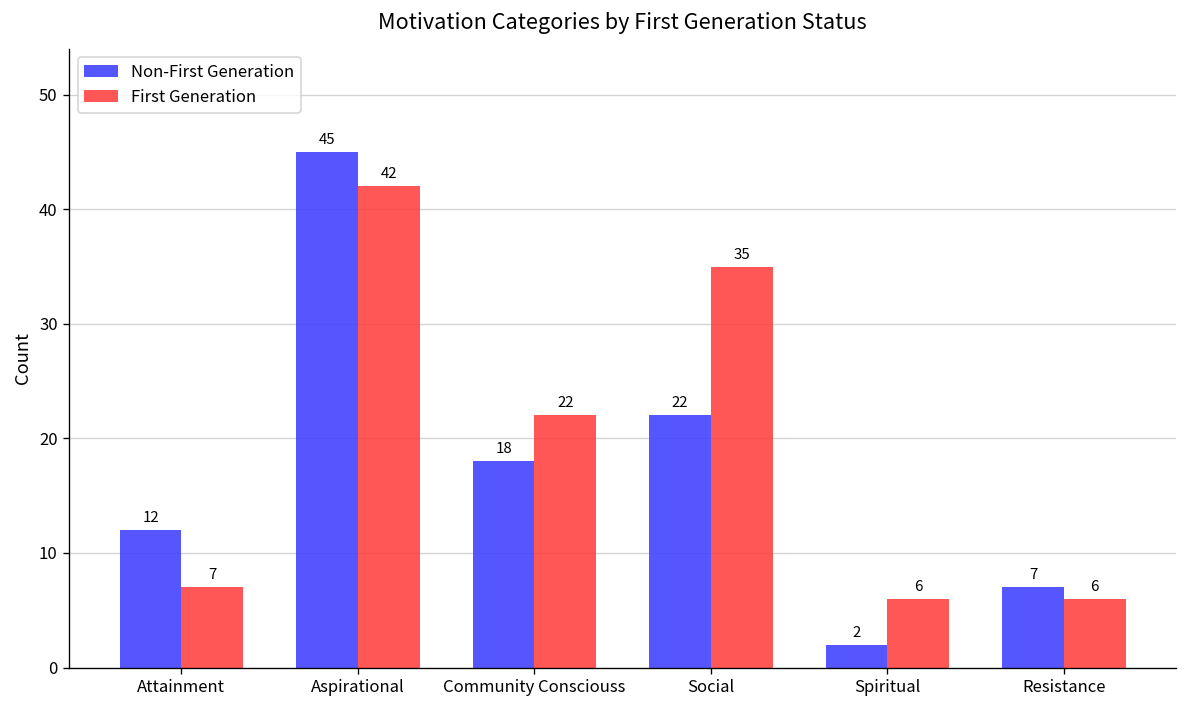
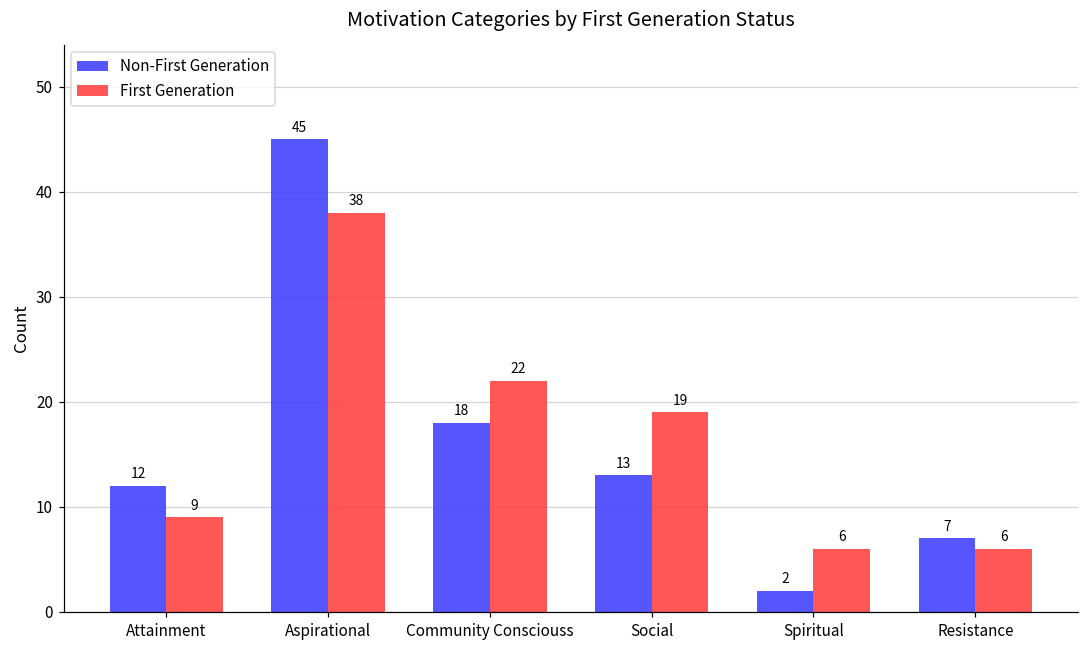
First Generation, Attainment: 7 -> 9
First Generation, Aspirational: 42 -> 38
Non-First Generation, Social: 22 -> 13
First Generation, Social: 35 -> 19
